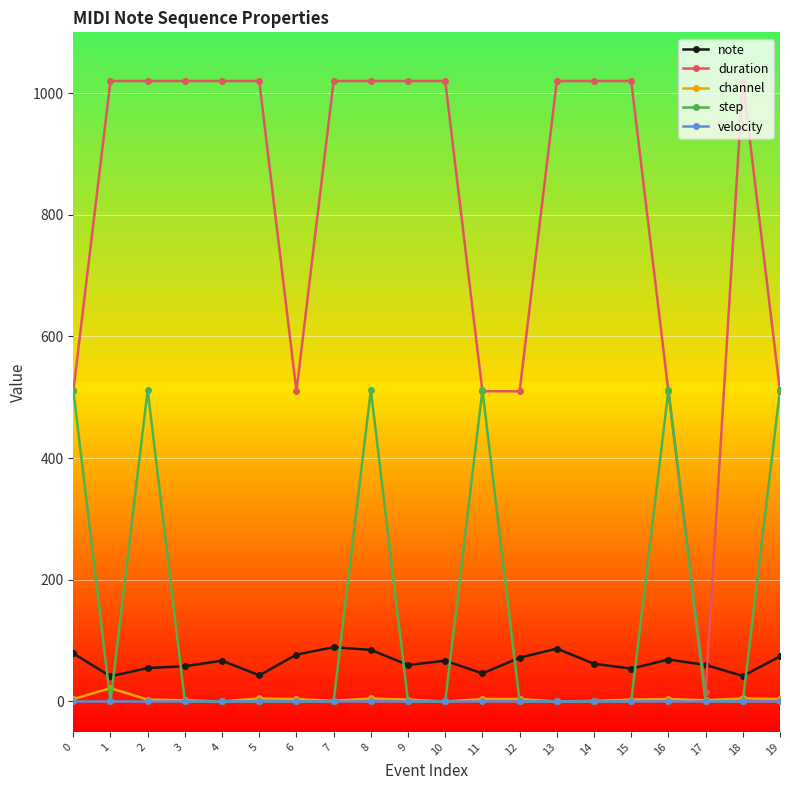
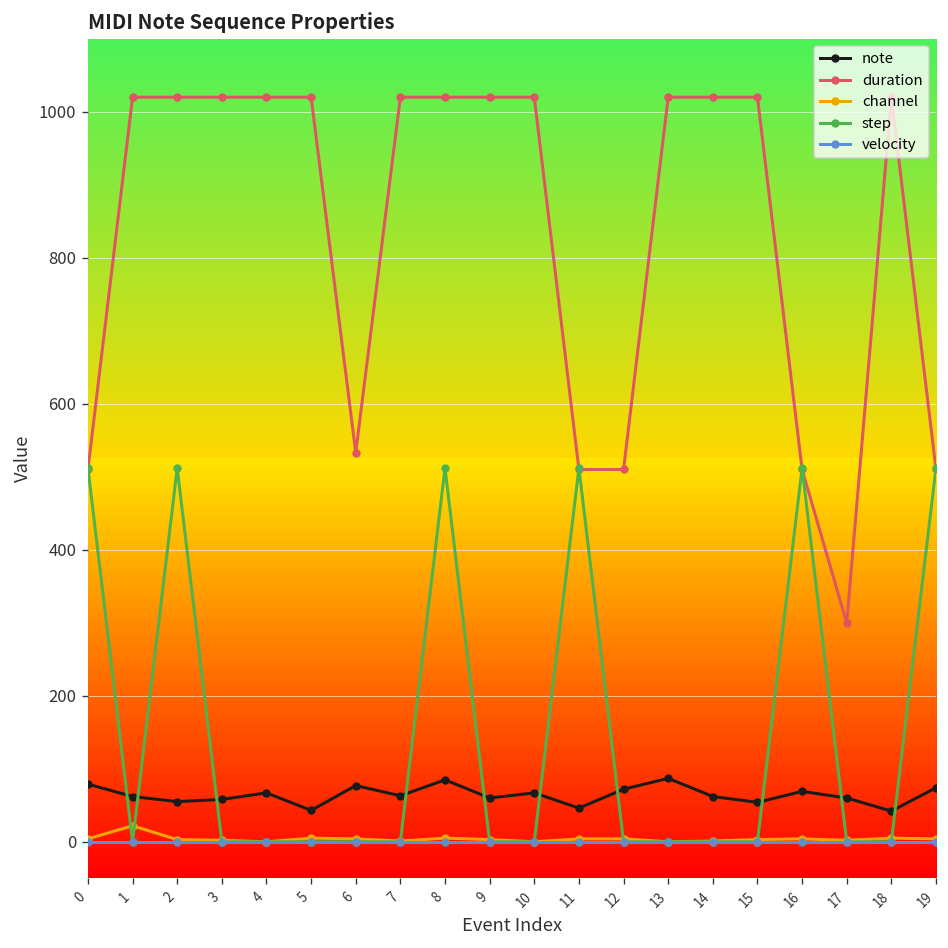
note, 1: 40 -> 60
duration, 6: 510 -> 530
note, 7: 90 -> 60
duration, 17: 20 -> 300
